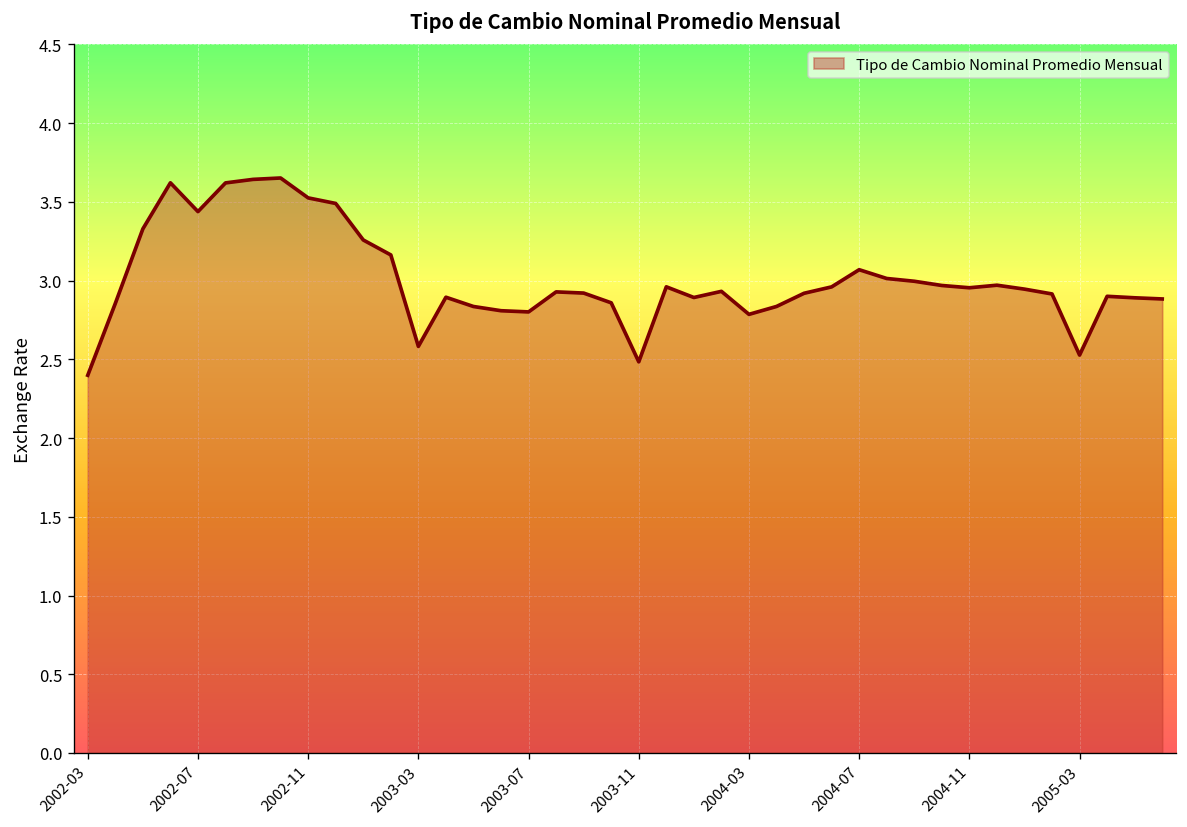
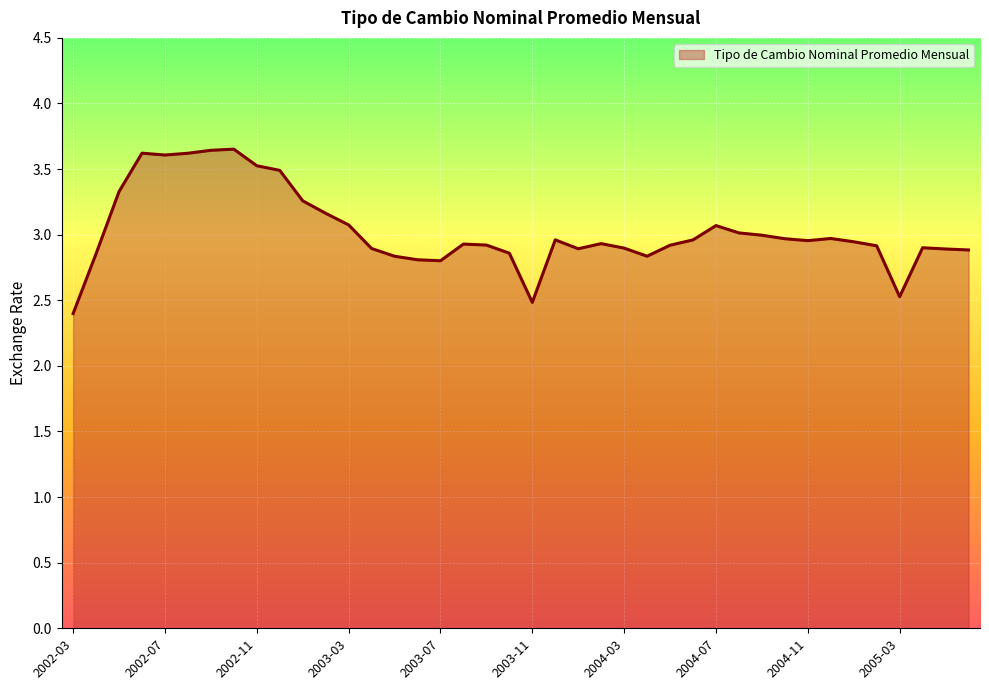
2002-07: 3.44 -> 3.61
2003-03: 2.58 -> 3.07
2004-03: 2.79 -> 2.90
